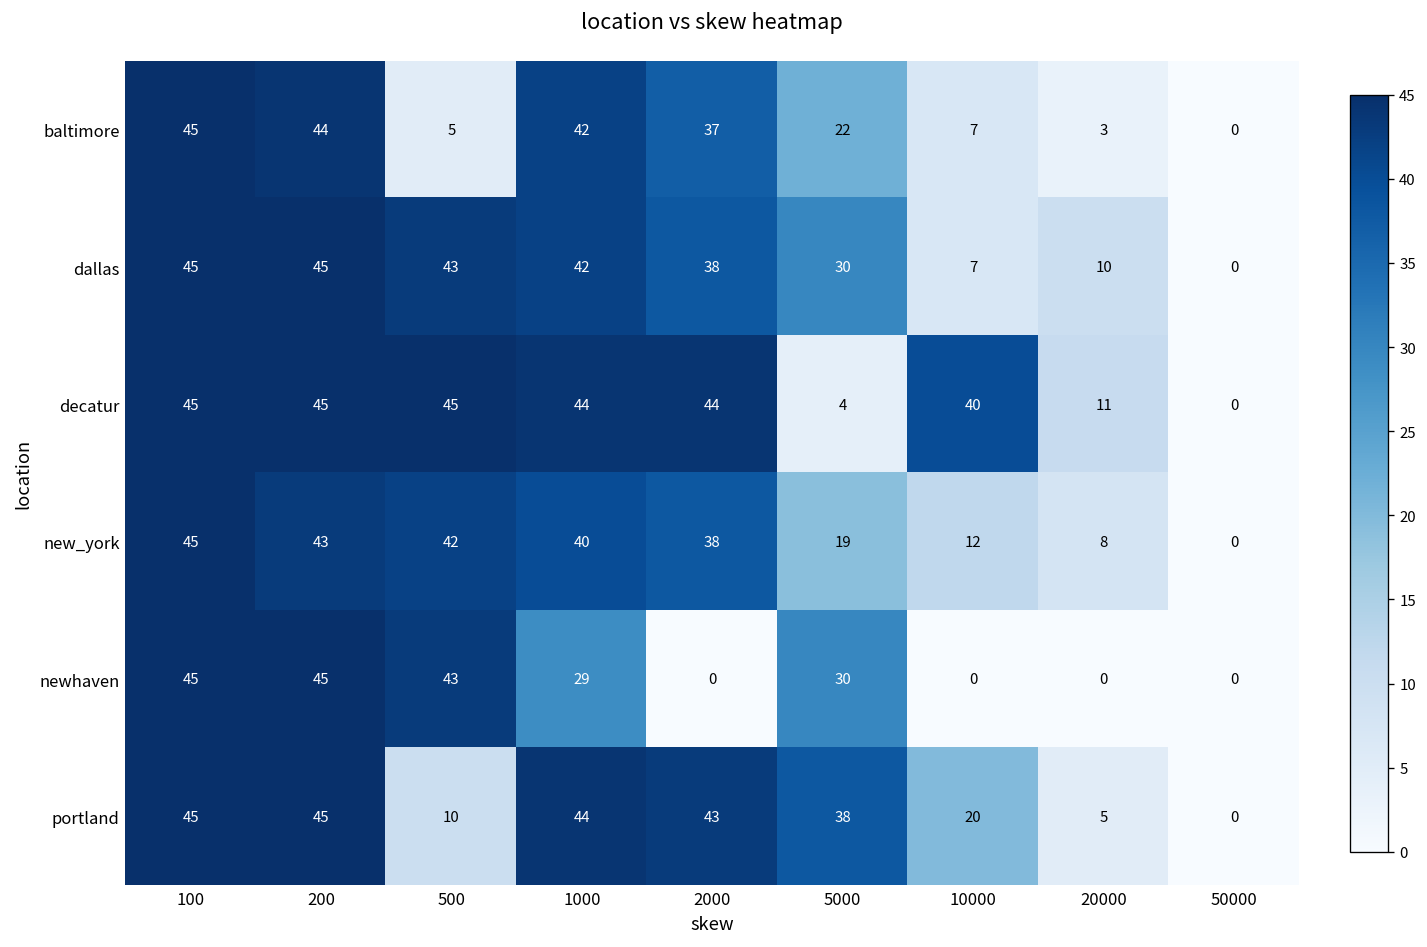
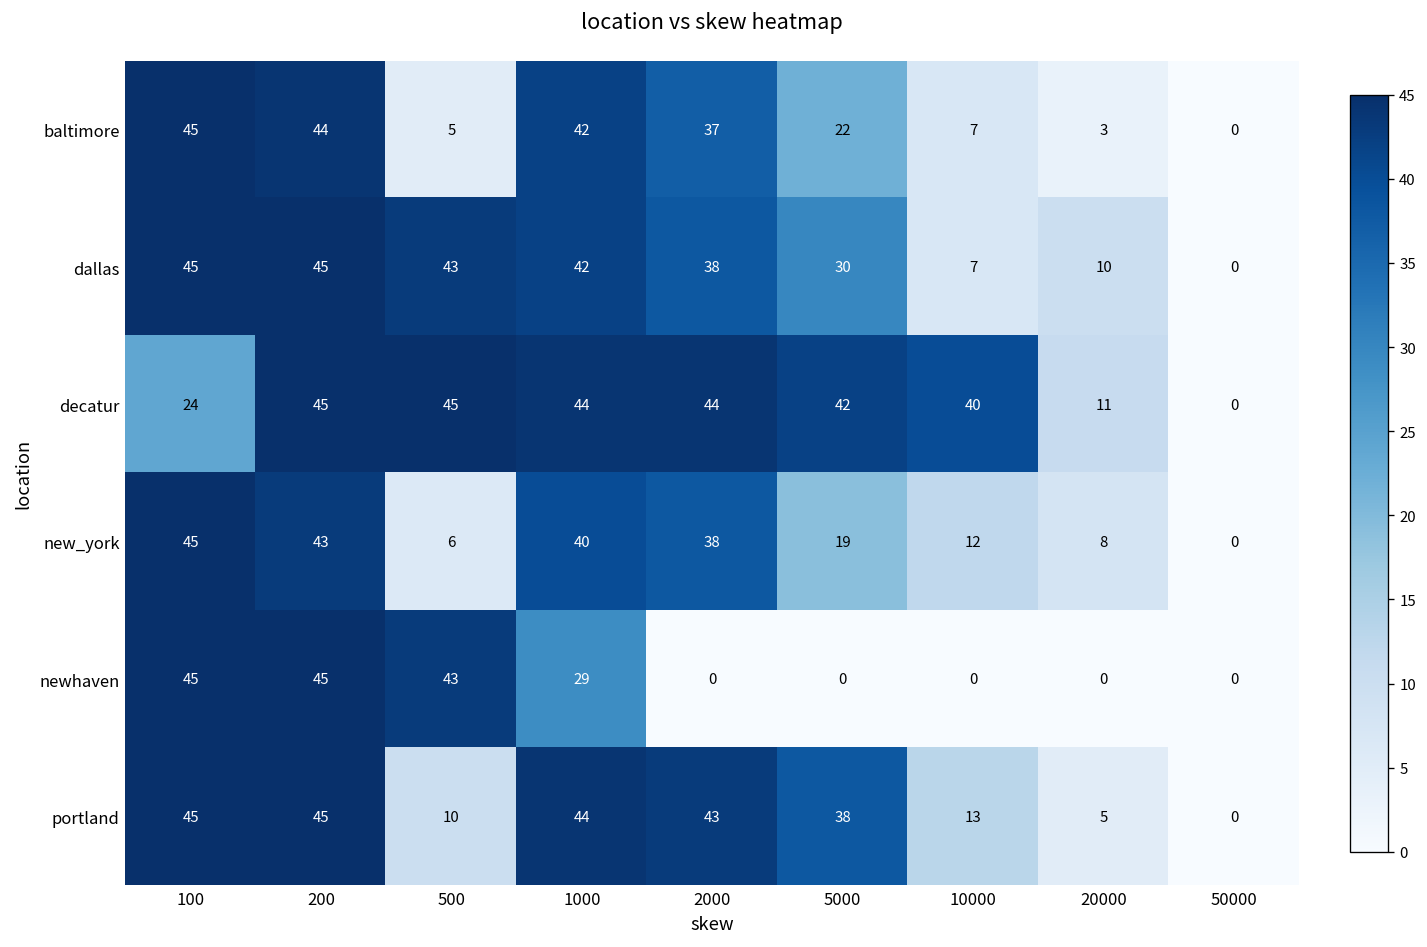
decatur, 100: 45 -> 24
decatur, 5000: 4 -> 42
new_york, 500: 42 -> 6
newhaven, 5000: 30 -> 0
portland, 10000: 20 -> 13
